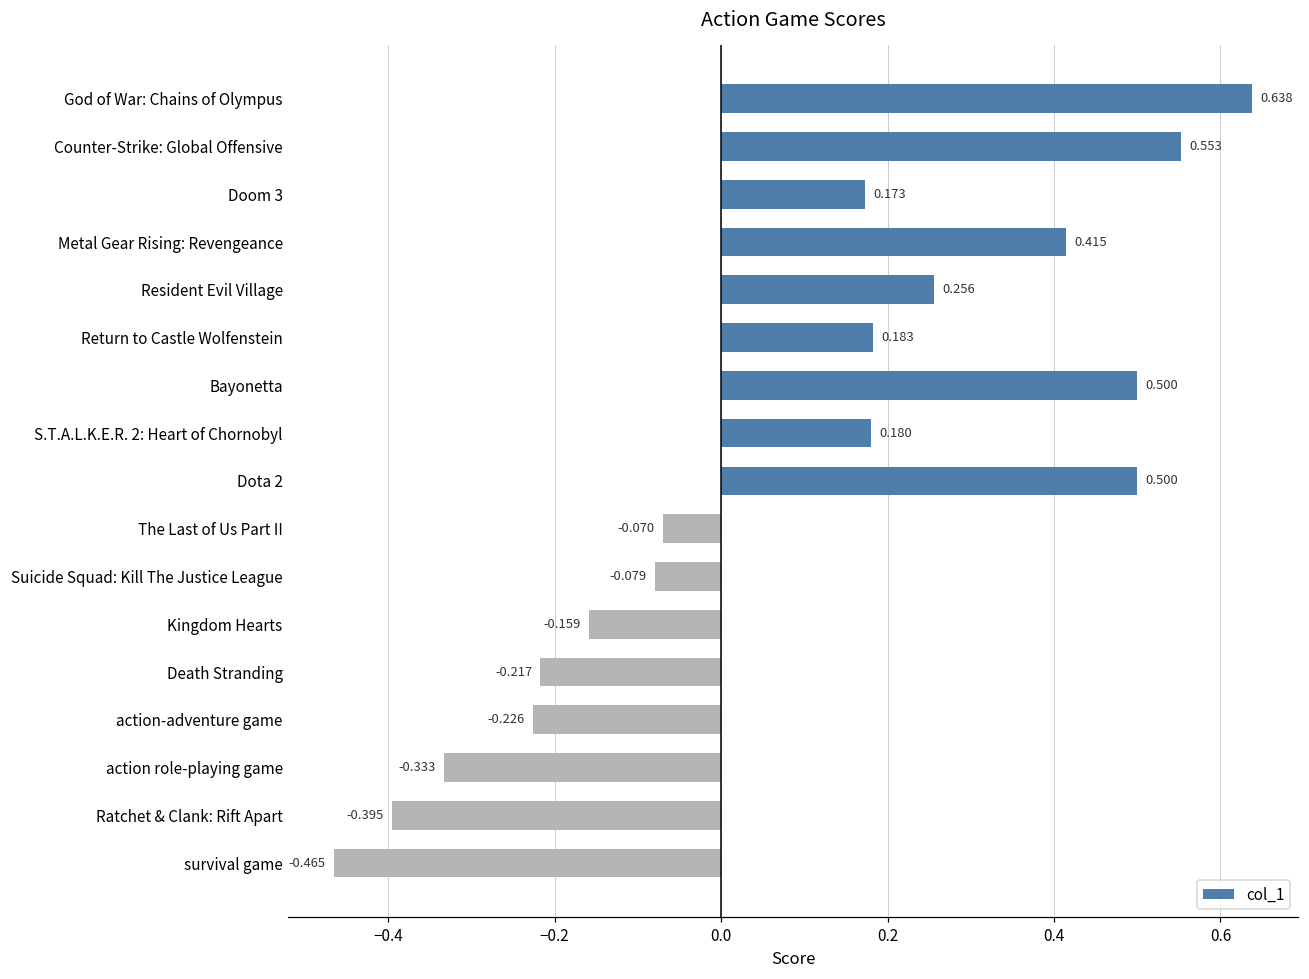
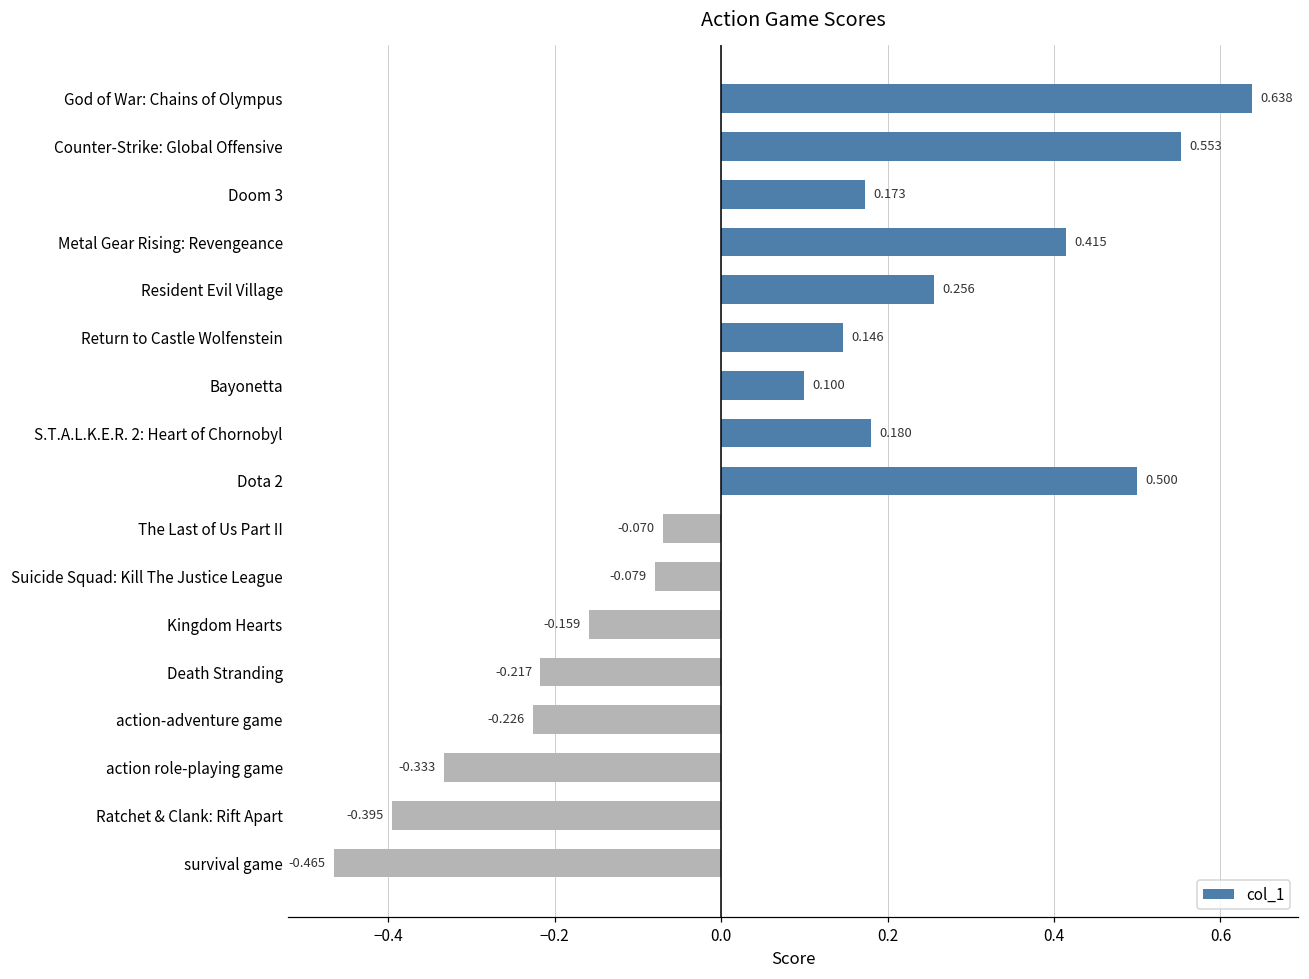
Return to Castle Wolfenstein: 0.183 -> 0.146
Bayonetta: 0.500 -> 0.100
